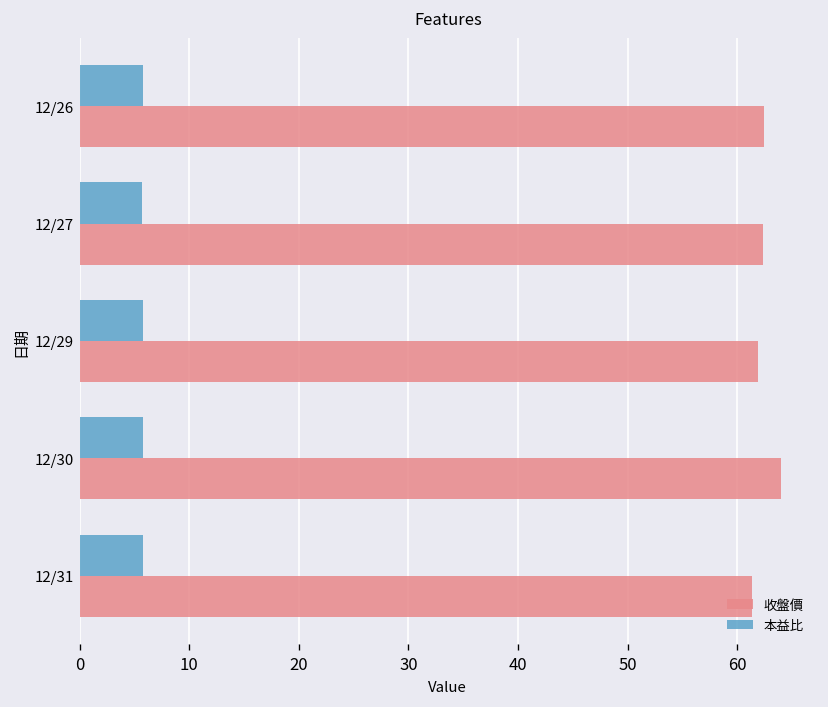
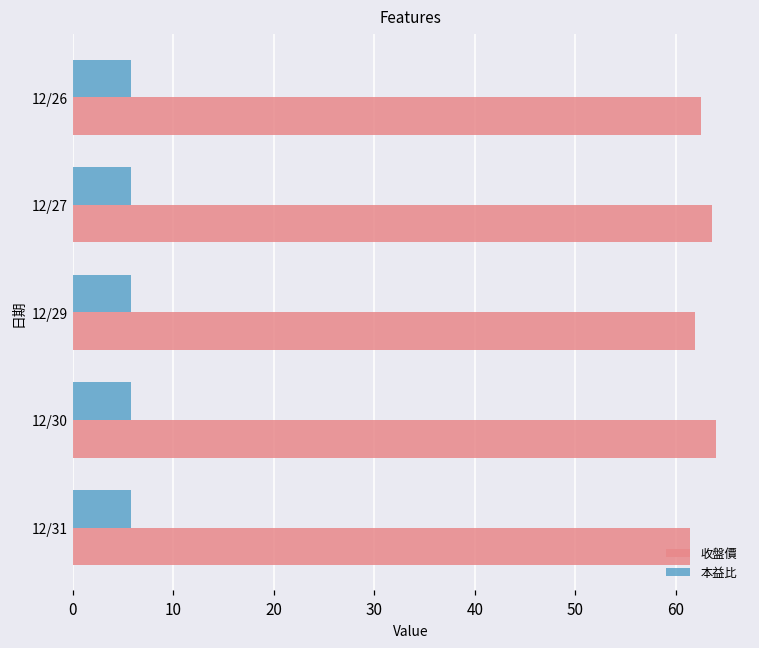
收盤價, 12/27: 62 -> 64
